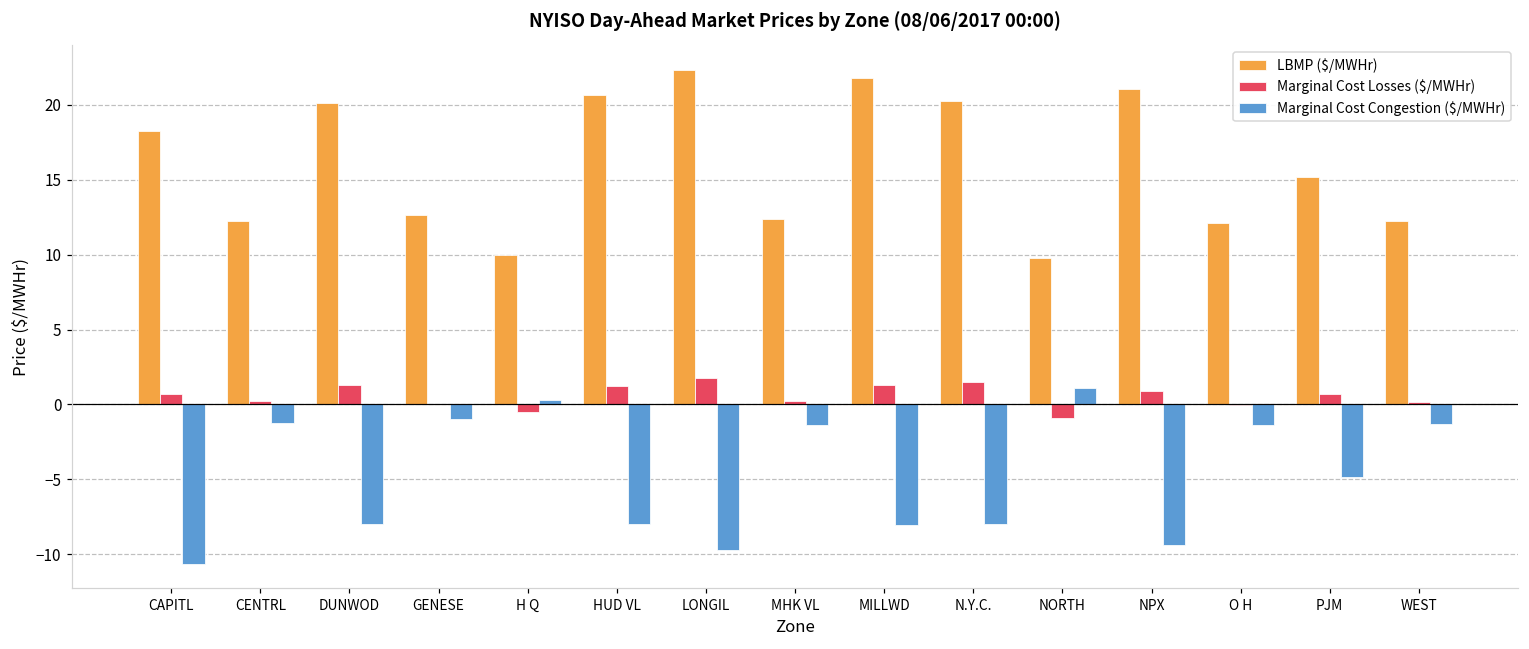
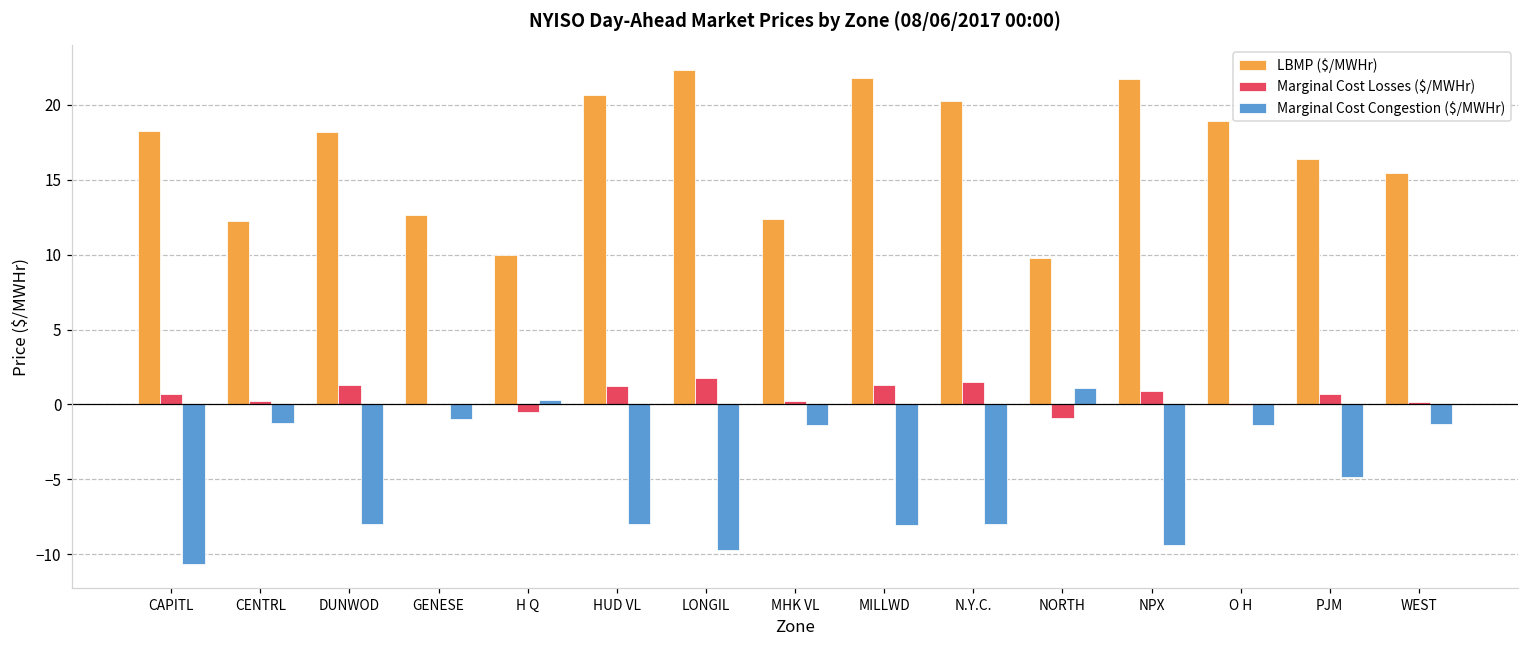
LBMP ($/MWHr), DUNWOD: 20.1 -> 18.2
LBMP ($/MWHr), NPX: 21.1 -> 21.7
LBMP ($/MWHr), O H: 12.1 -> 18.9
LBMP ($/MWHr), PJM: 15.2 -> 16.4
LBMP ($/MWHr), WEST: 12.3 -> 15.4
